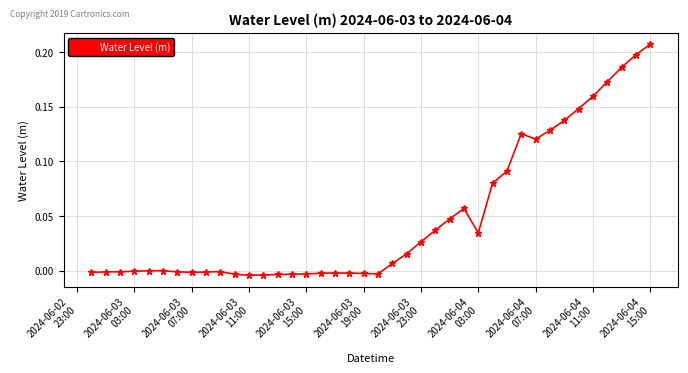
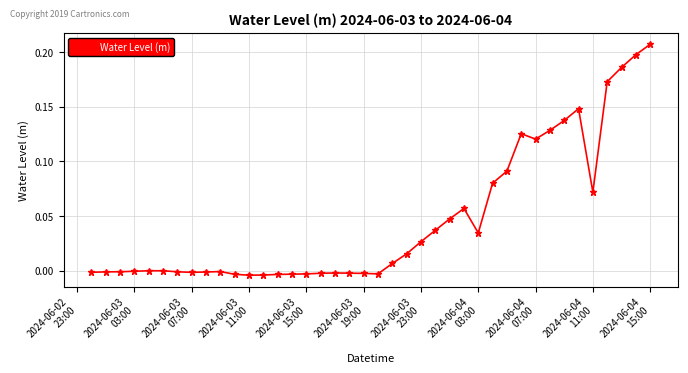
2024-06-04 11:00: 0.159 -> 0.072
